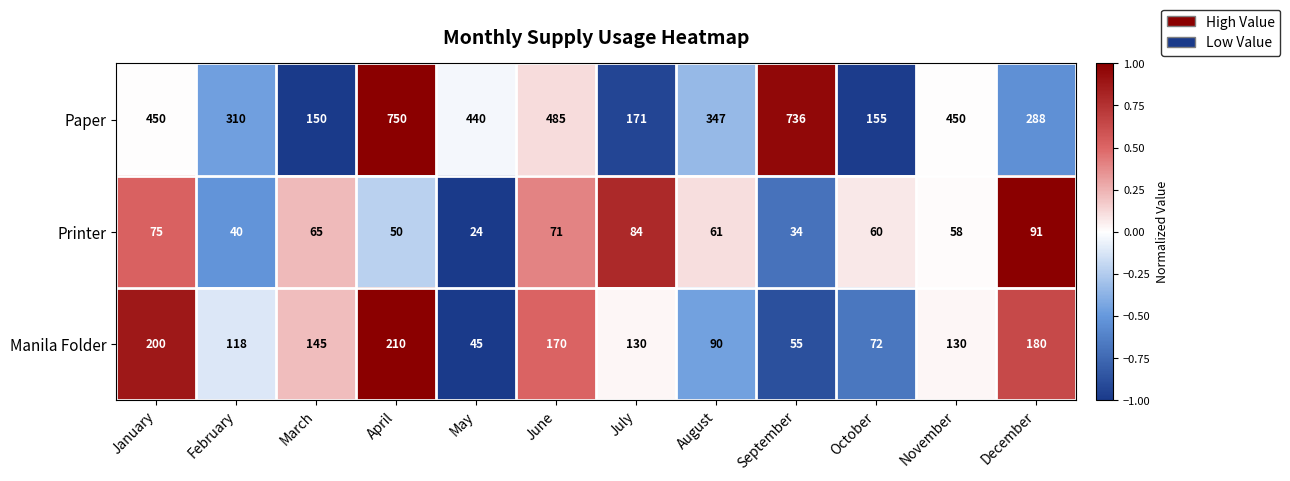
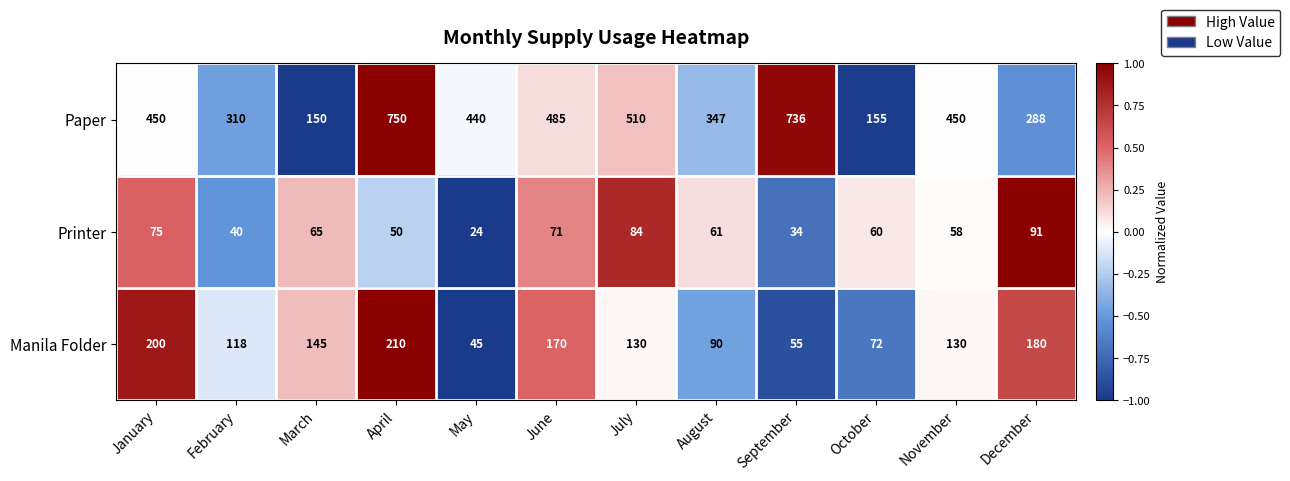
Paper, July: 171 -> 510
